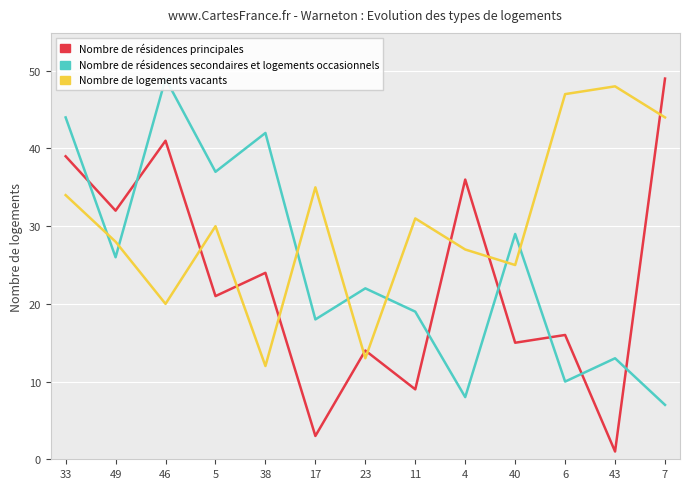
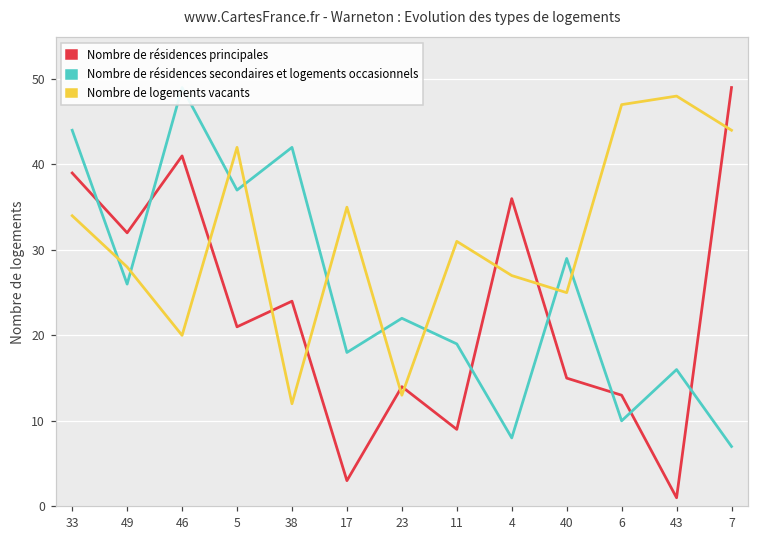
Nombre de logements vacants, 5: 30 -> 42
Nombre de résidences principales, 6: 16 -> 13
Nombre de résidences secondaires et logements occasionnels, 43: 13 -> 16
